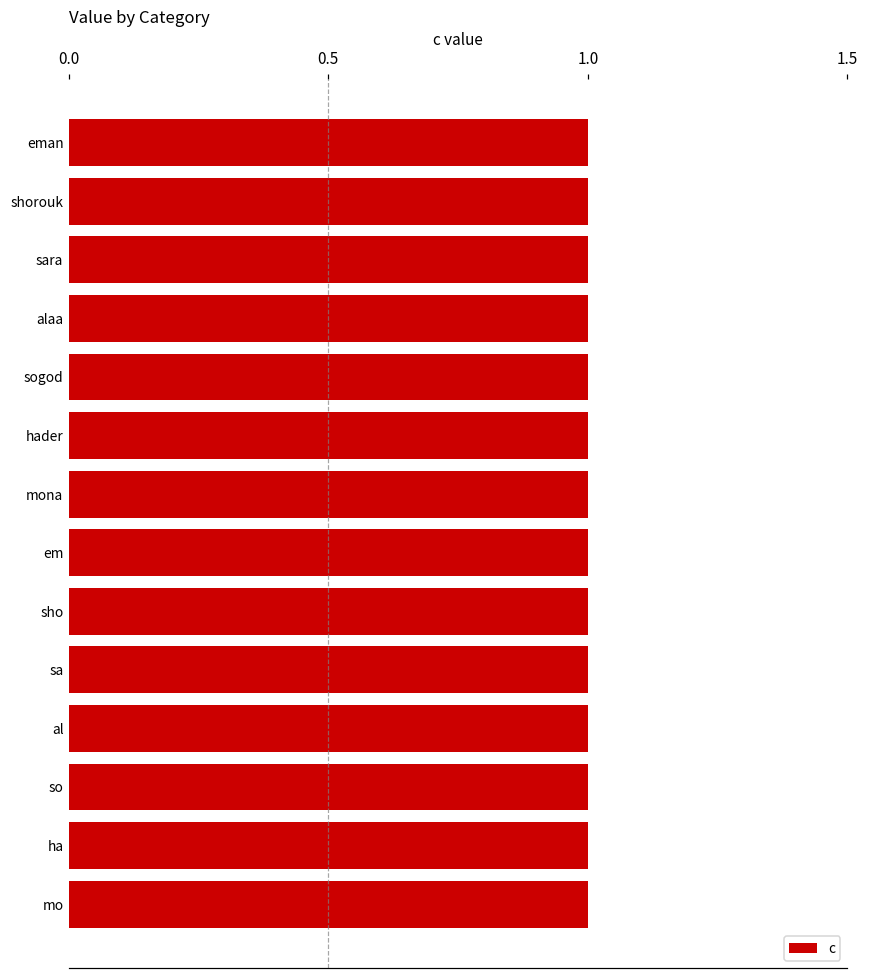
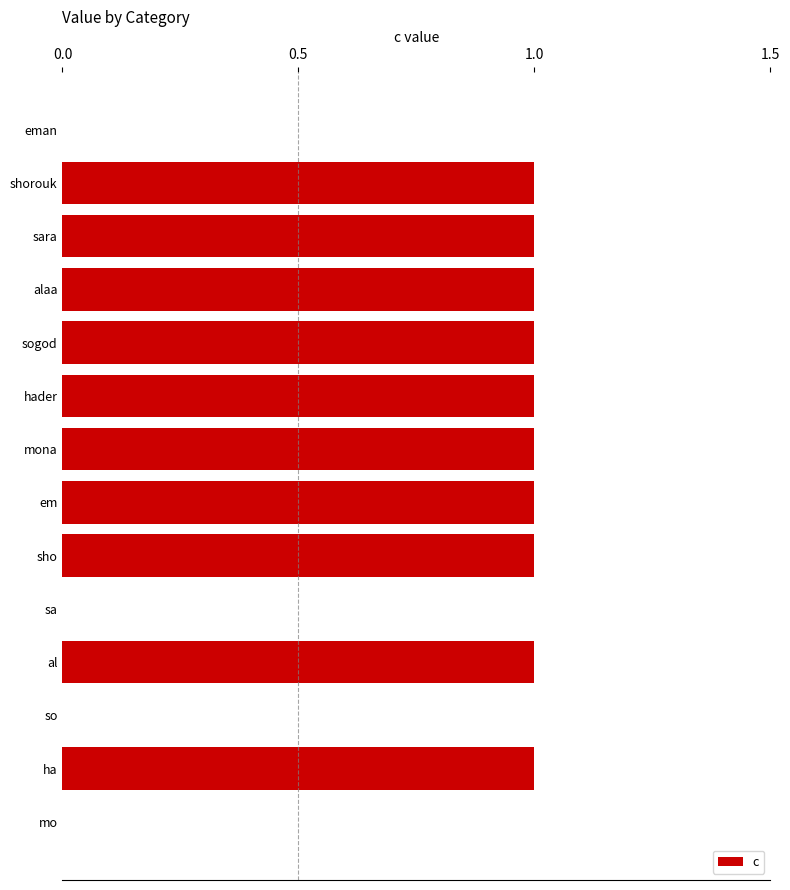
eman: 1 -> 0
sa: 1 -> 0
so: 1 -> 0
mo: 1 -> 0
